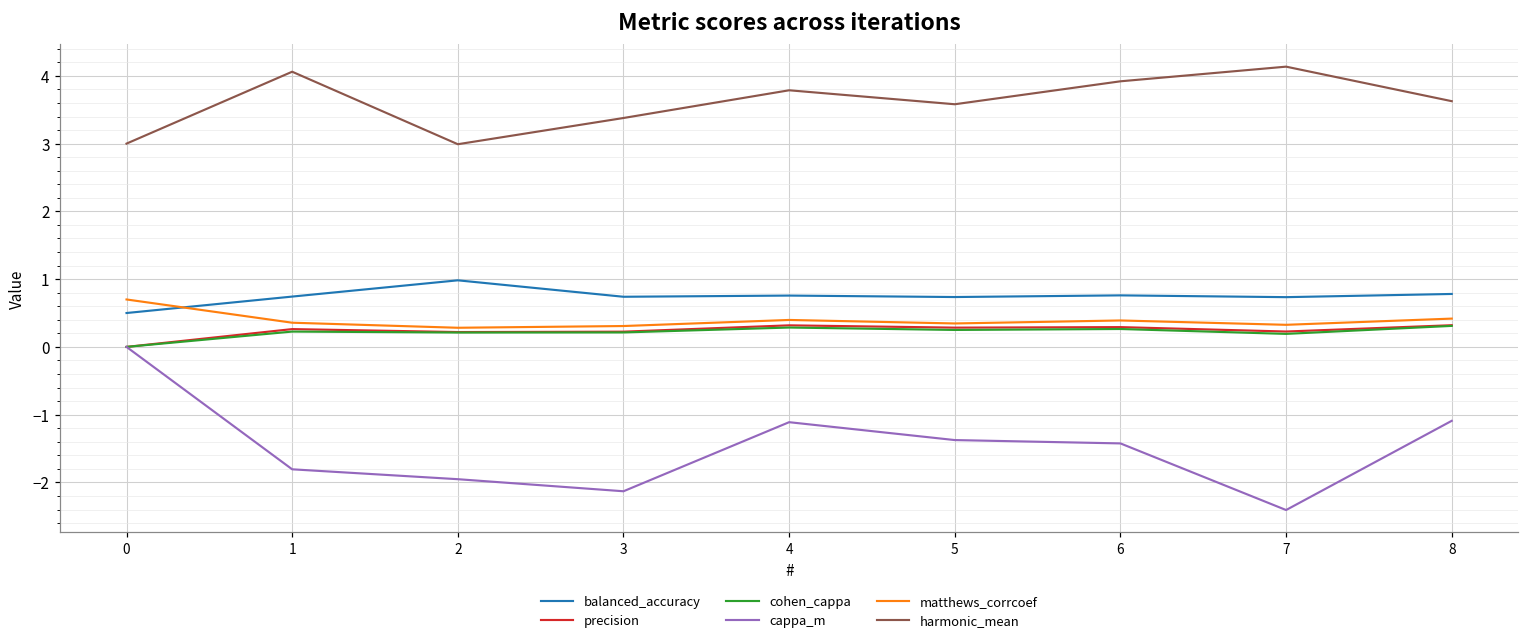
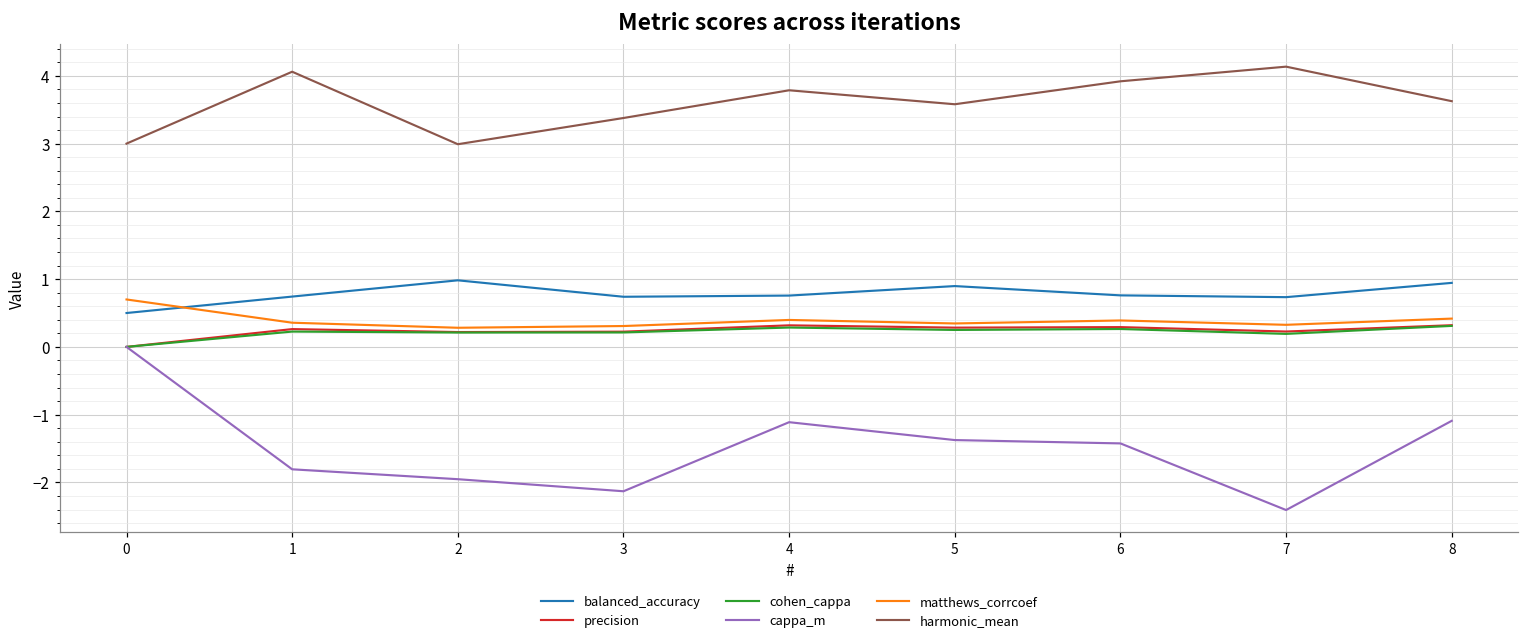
balanced_accuracy, 5: 0.7 -> 0.9
balanced_accuracy, 8: 0.8 -> 0.9
